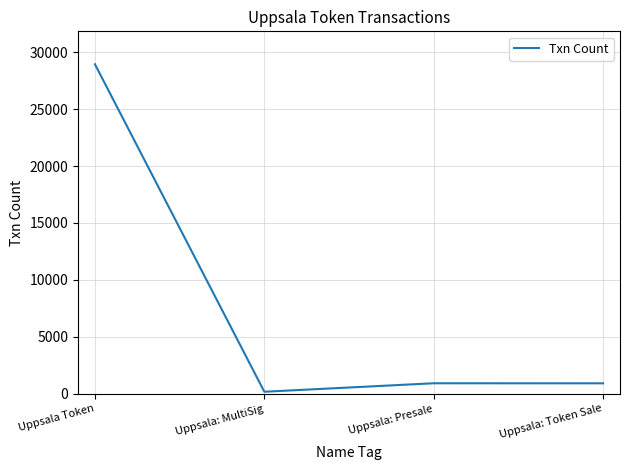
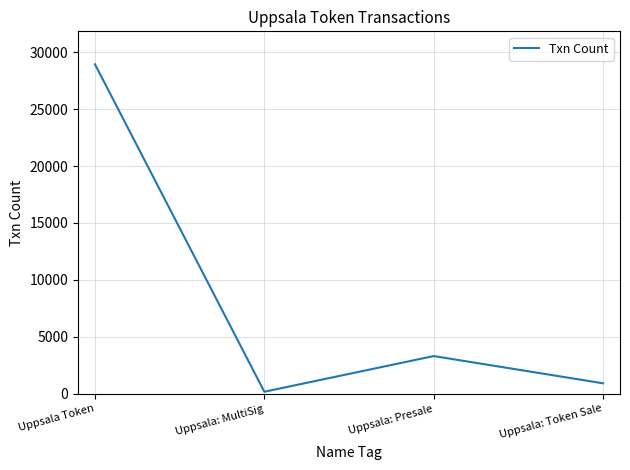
Uppsala: Presale: 900 -> 3300
